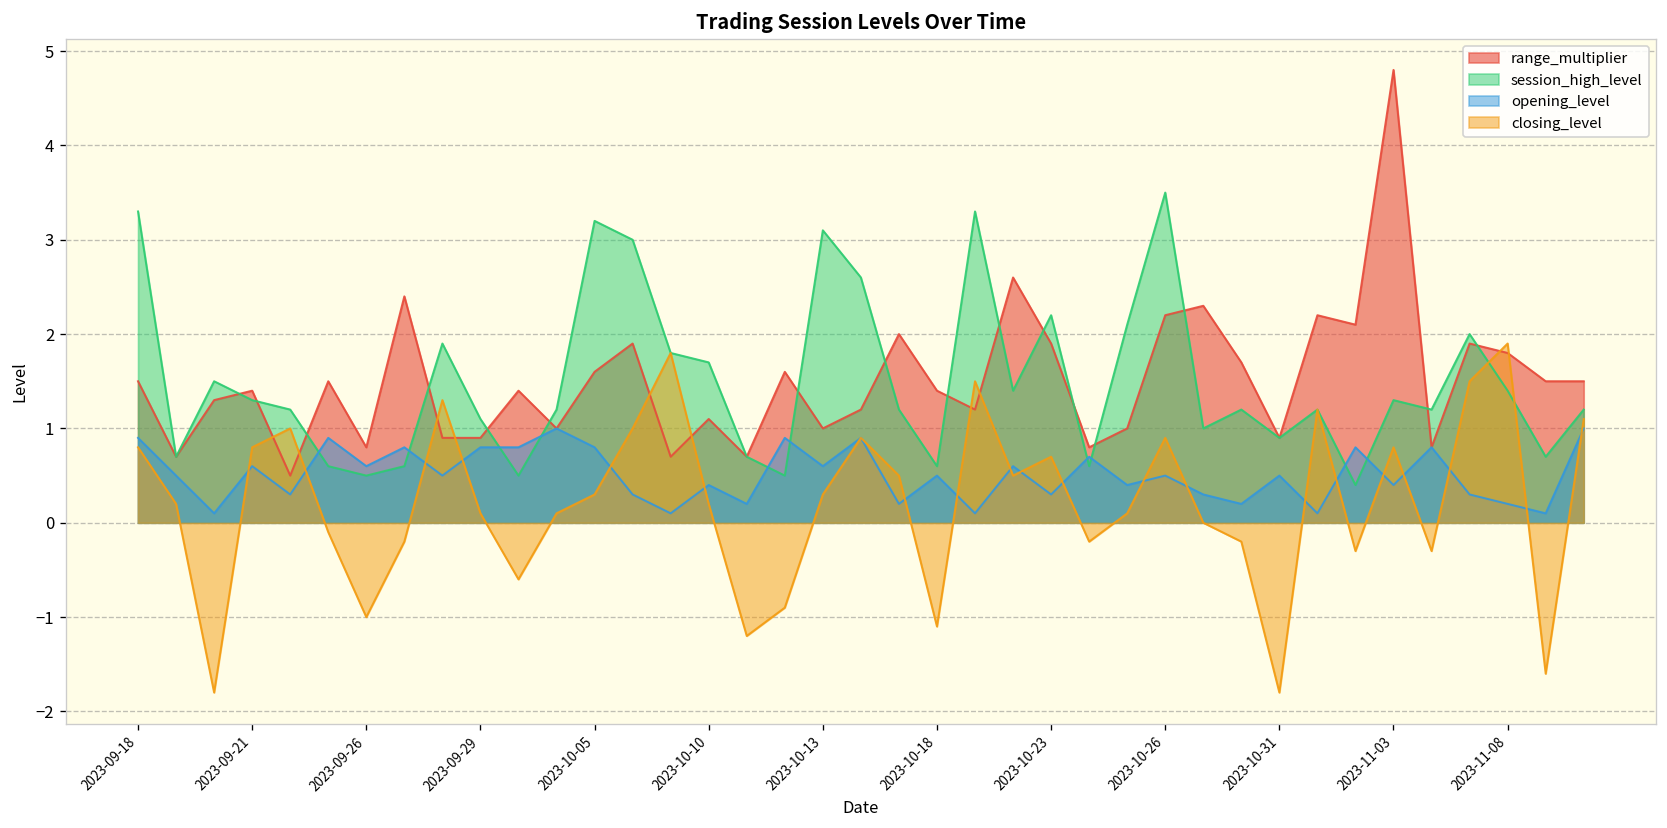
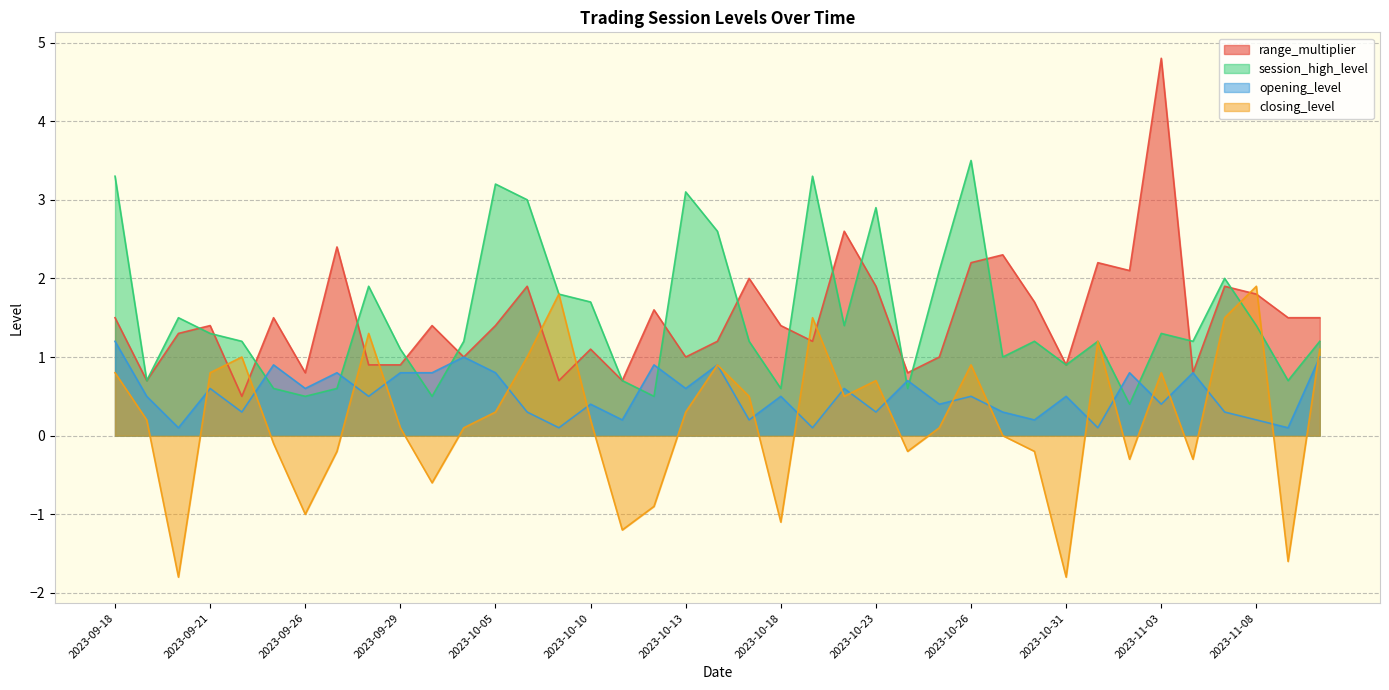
opening_level, 2023-09-18: 0.9 -> 1.2
range_multiplier, 2023-10-05: 1.6 -> 1.4
session_high_level, 2023-10-23: 2.2 -> 2.9
